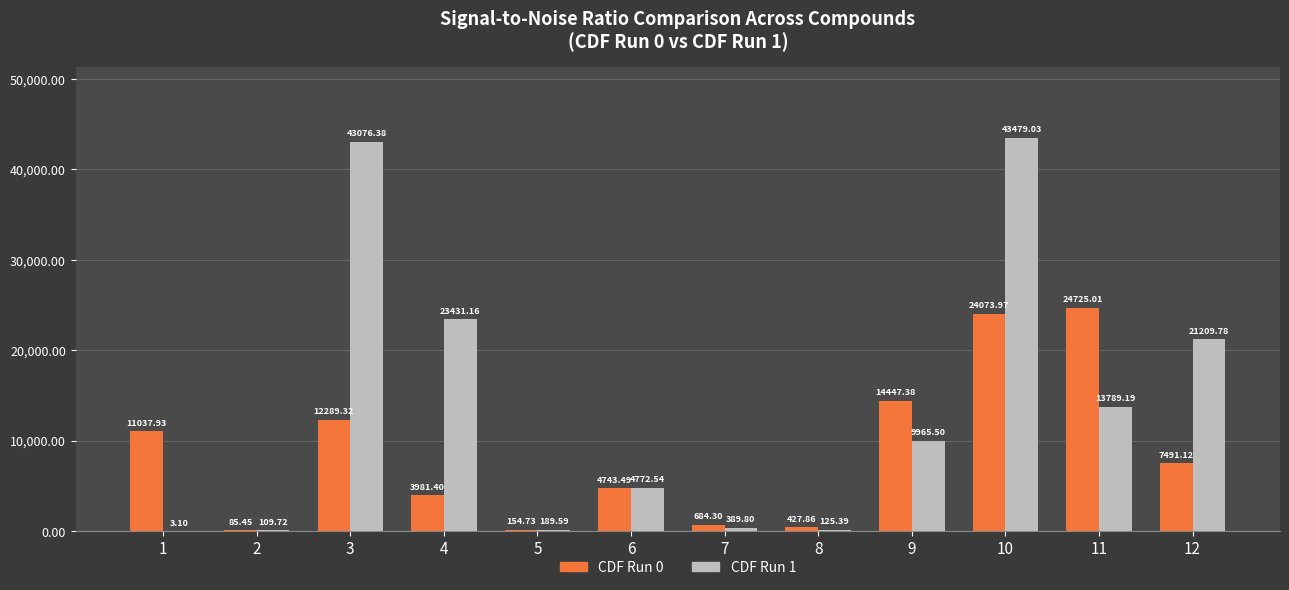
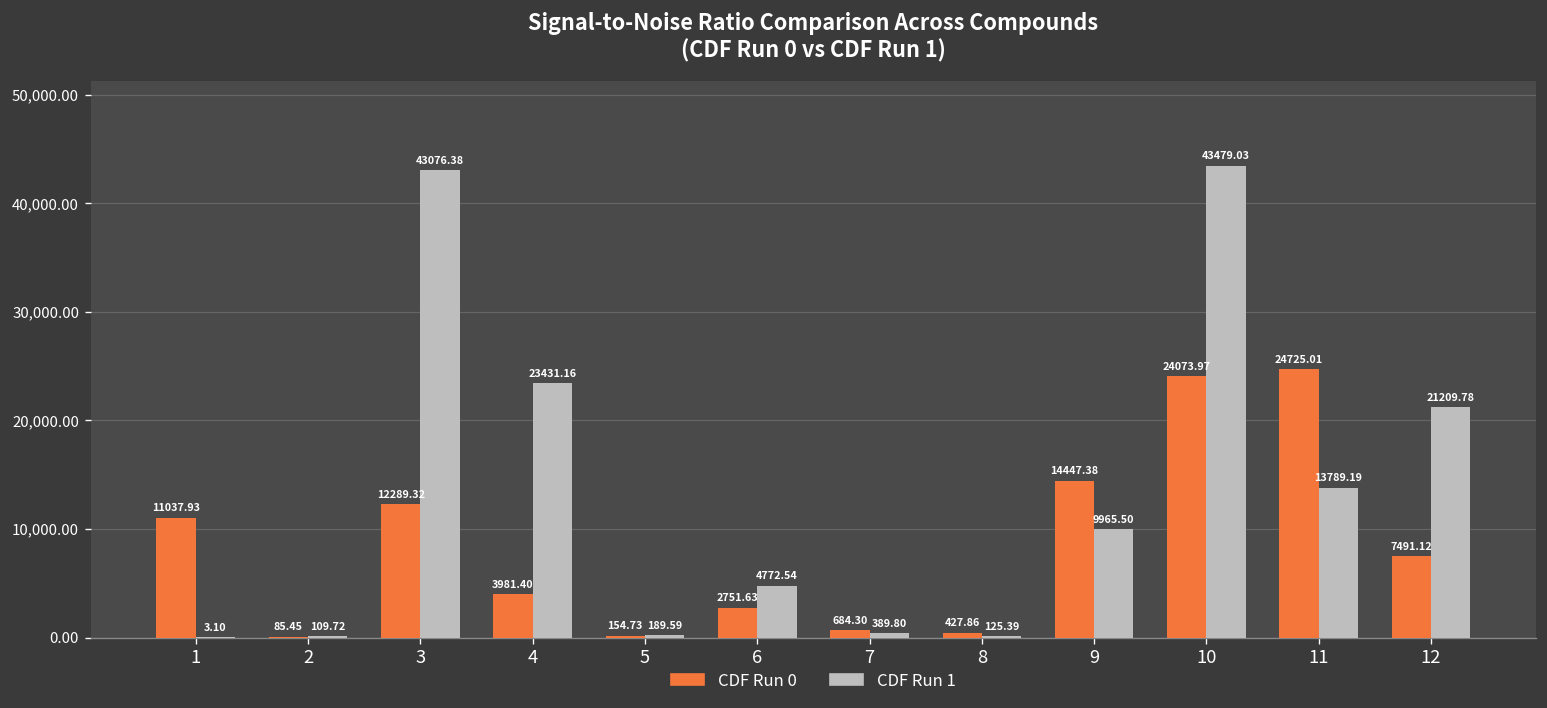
CDF Run 0, 6: 4743.49 -> 2751.63
